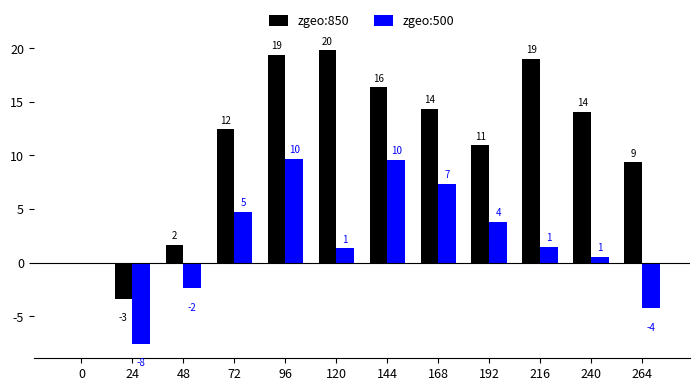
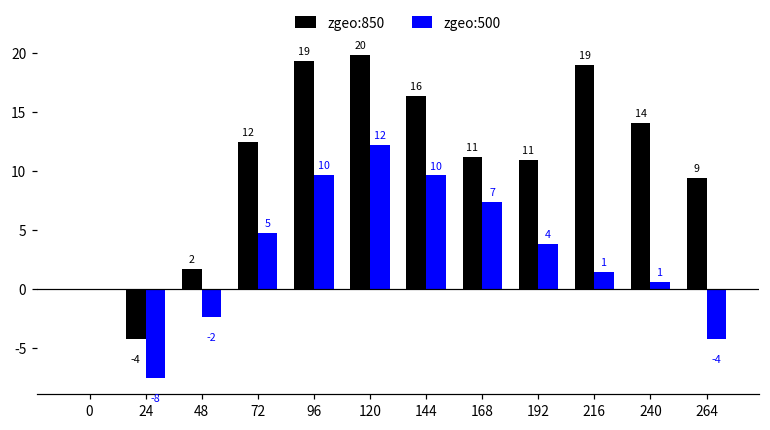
zgeo:850, 24: -3 -> -4
zgeo:500, 120: 1 -> 12
zgeo:850, 168: 14 -> 11
